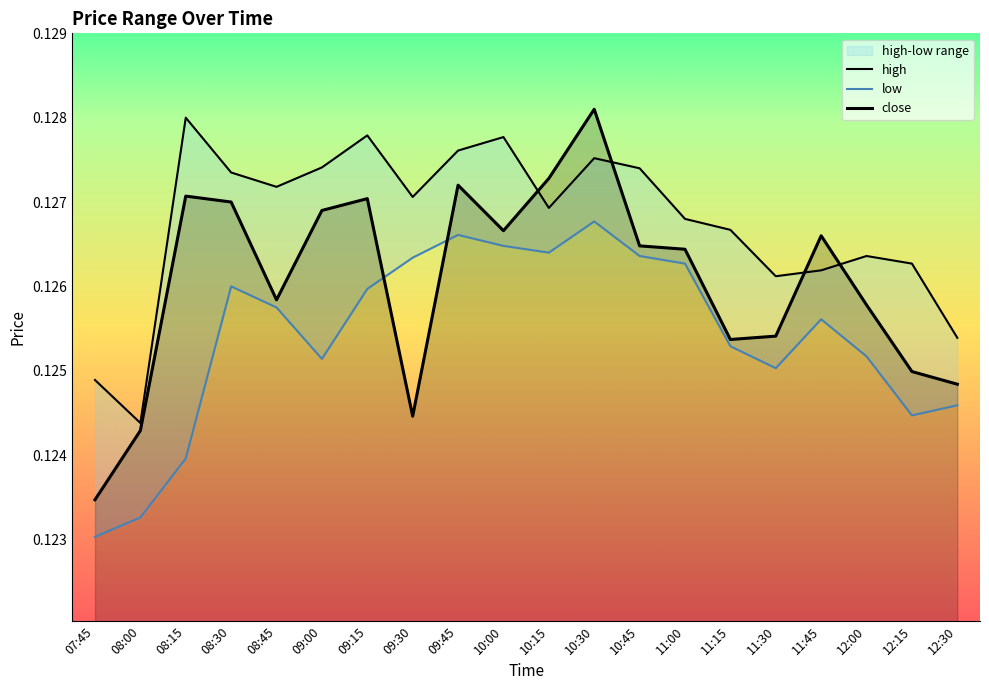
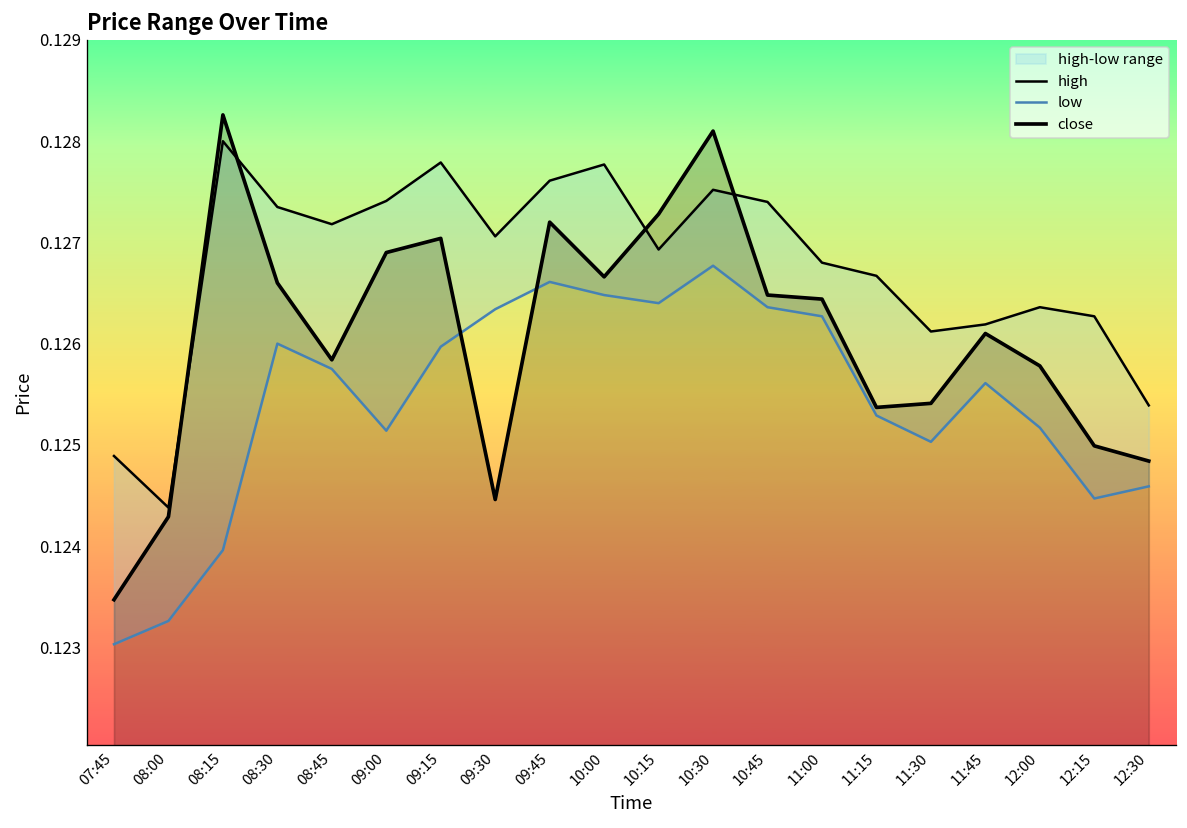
close, 08:15: 0.1271 -> 0.1283
close, 08:30: 0.1270 -> 0.1266
close, 11:45: 0.1266 -> 0.1261
